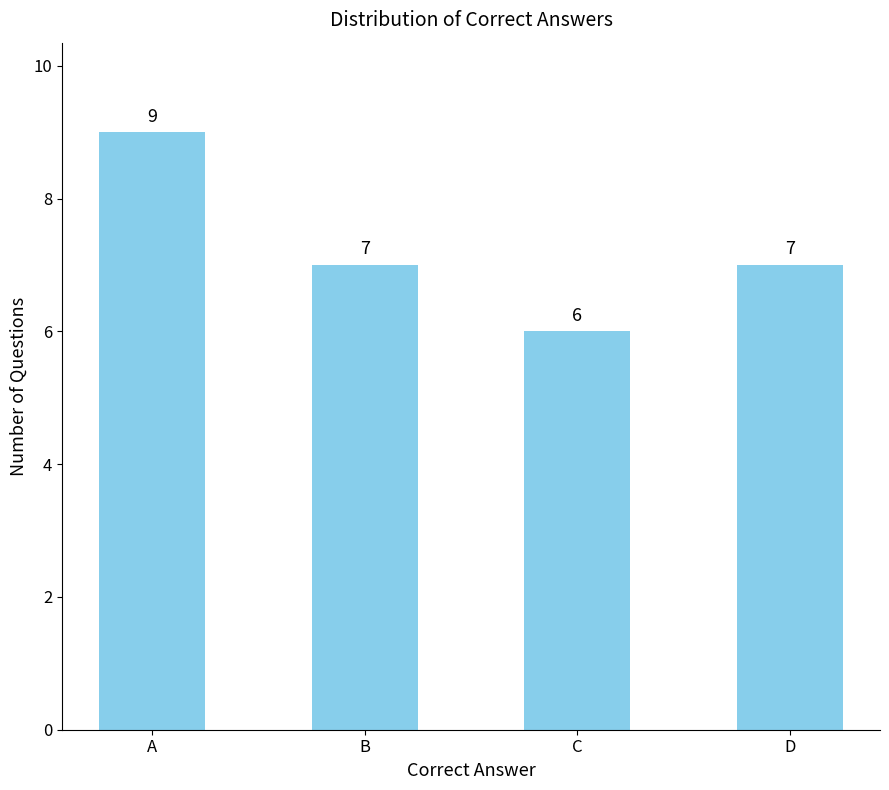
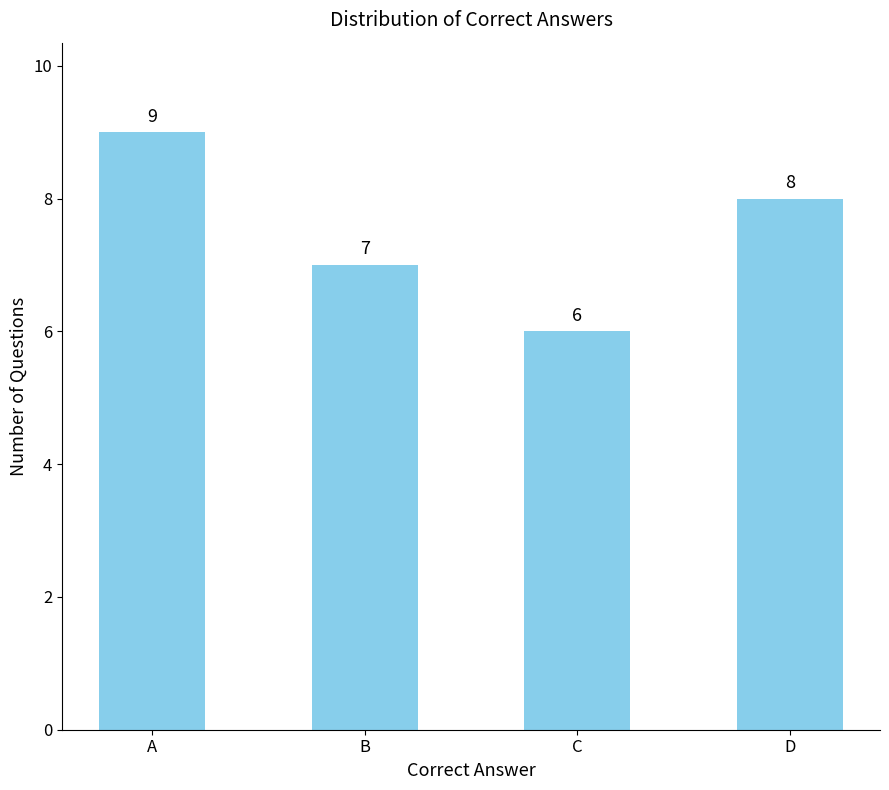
D: 7 -> 8
